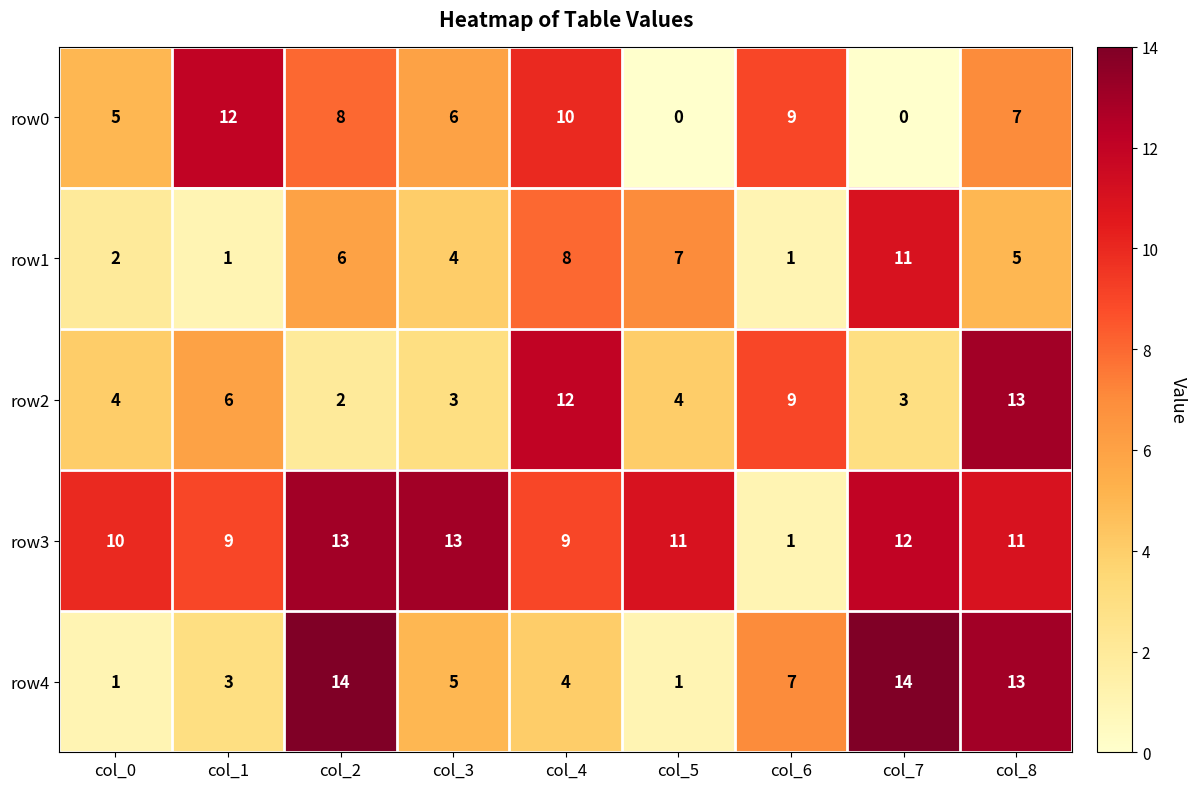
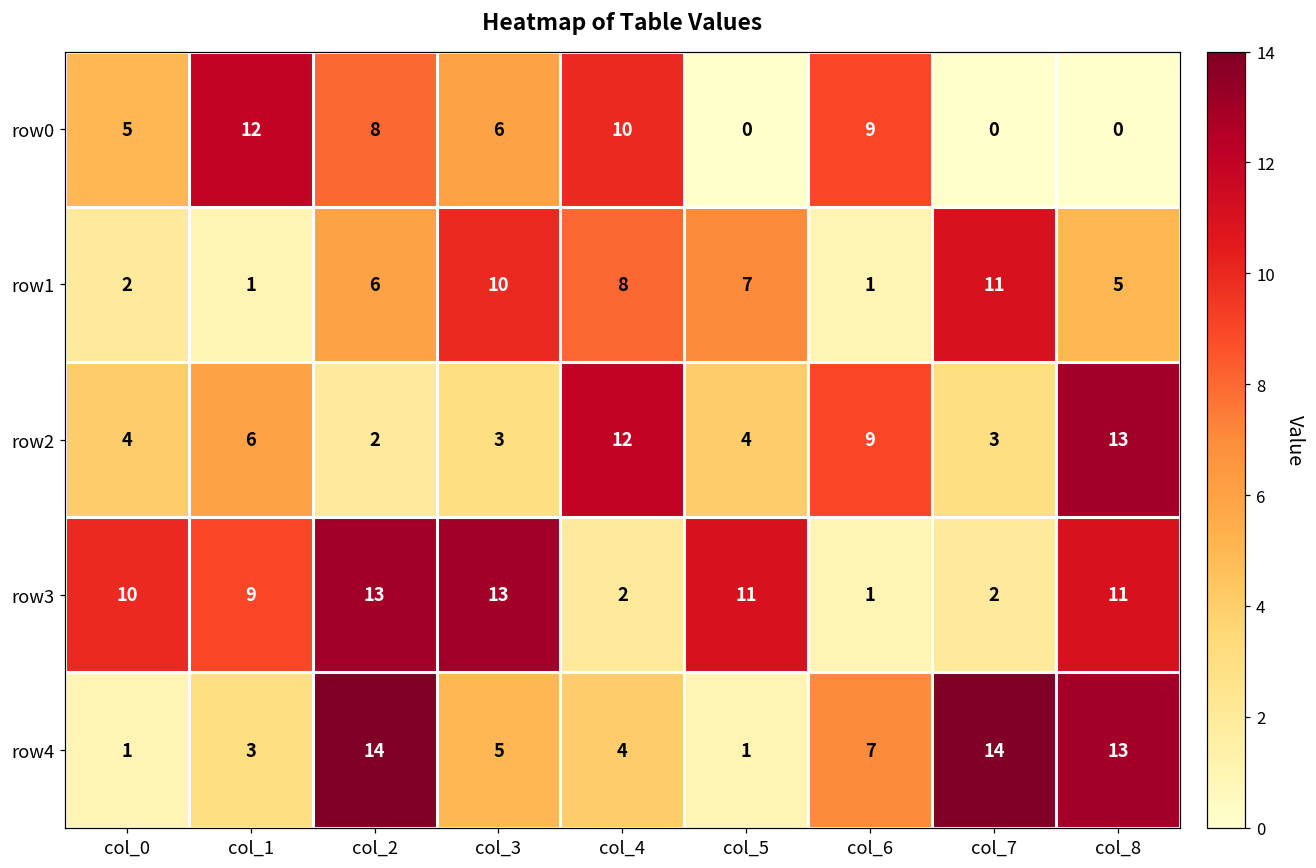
row0, col_8: 7 -> 0
row1, col_3: 4 -> 10
row3, col_4: 9 -> 2
row3, col_7: 12 -> 2
